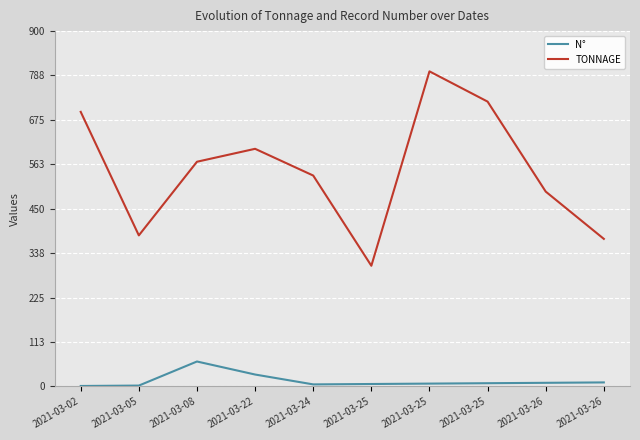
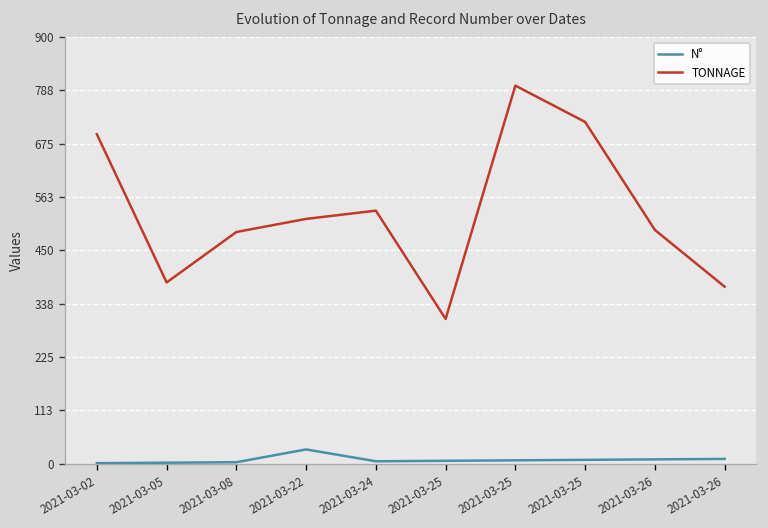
N°, 2021-03-08: 60 -> 0
TONNAGE, 2021-03-08: 570 -> 490
TONNAGE, 2021-03-22: 600 -> 520
